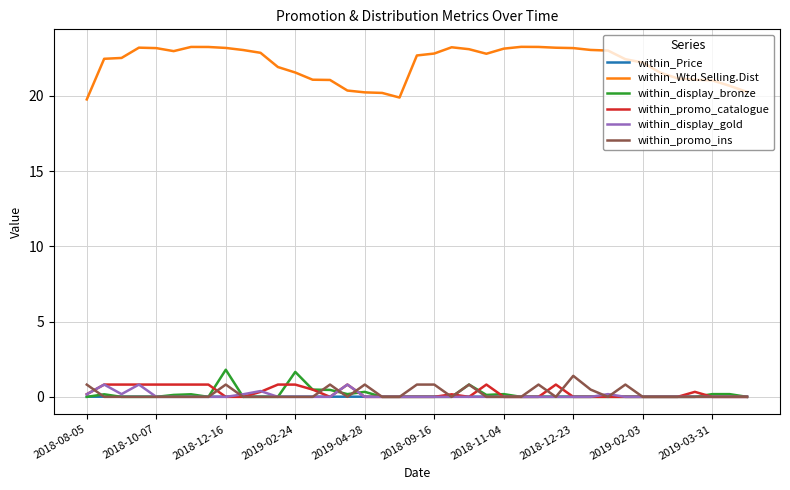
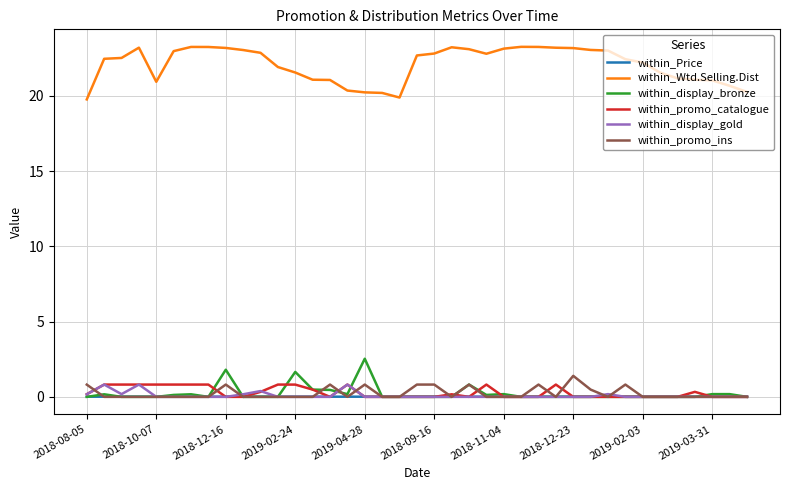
within_Wtd.Selling.Dist, 2018-10-07: 23.2 -> 20.9
within_display_bronze, 2019-04-28: 0.3 -> 2.5
